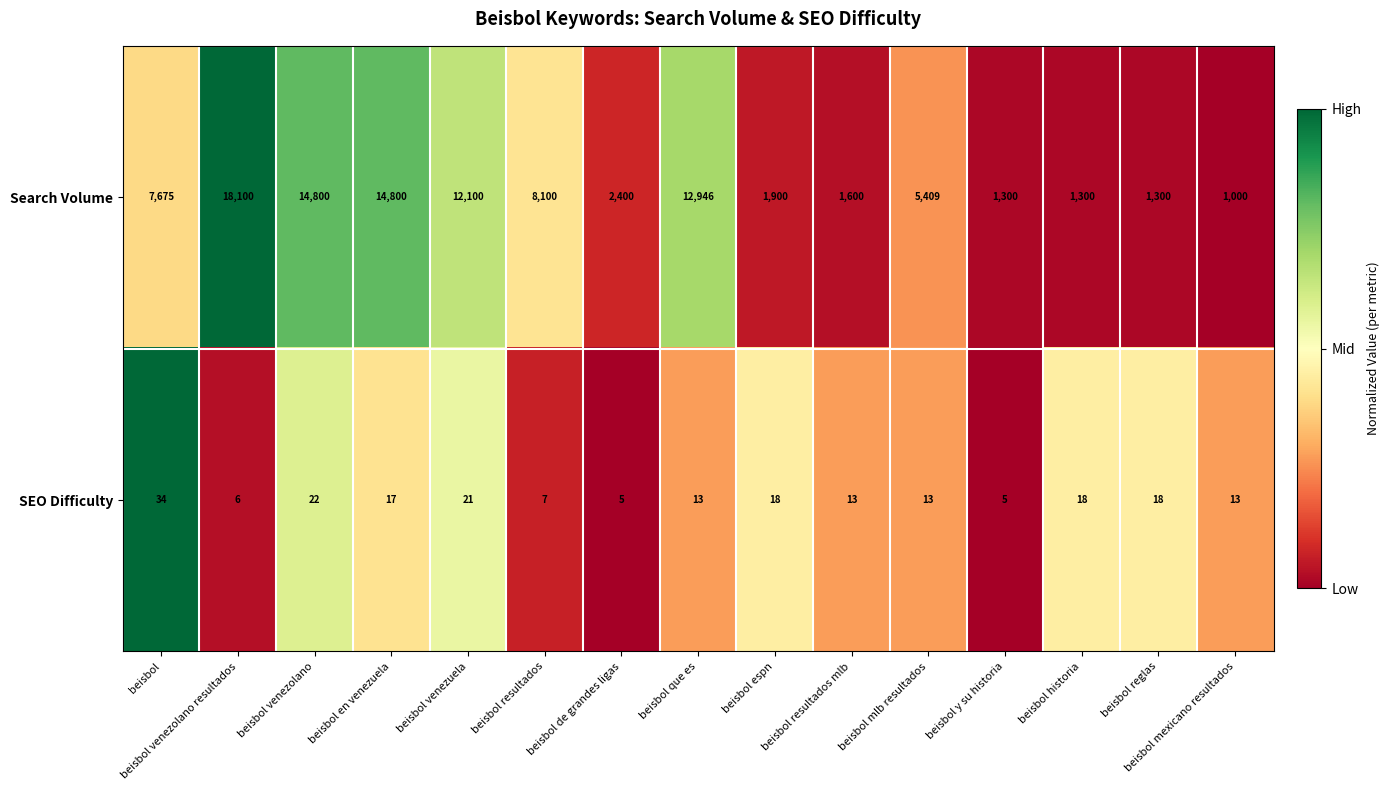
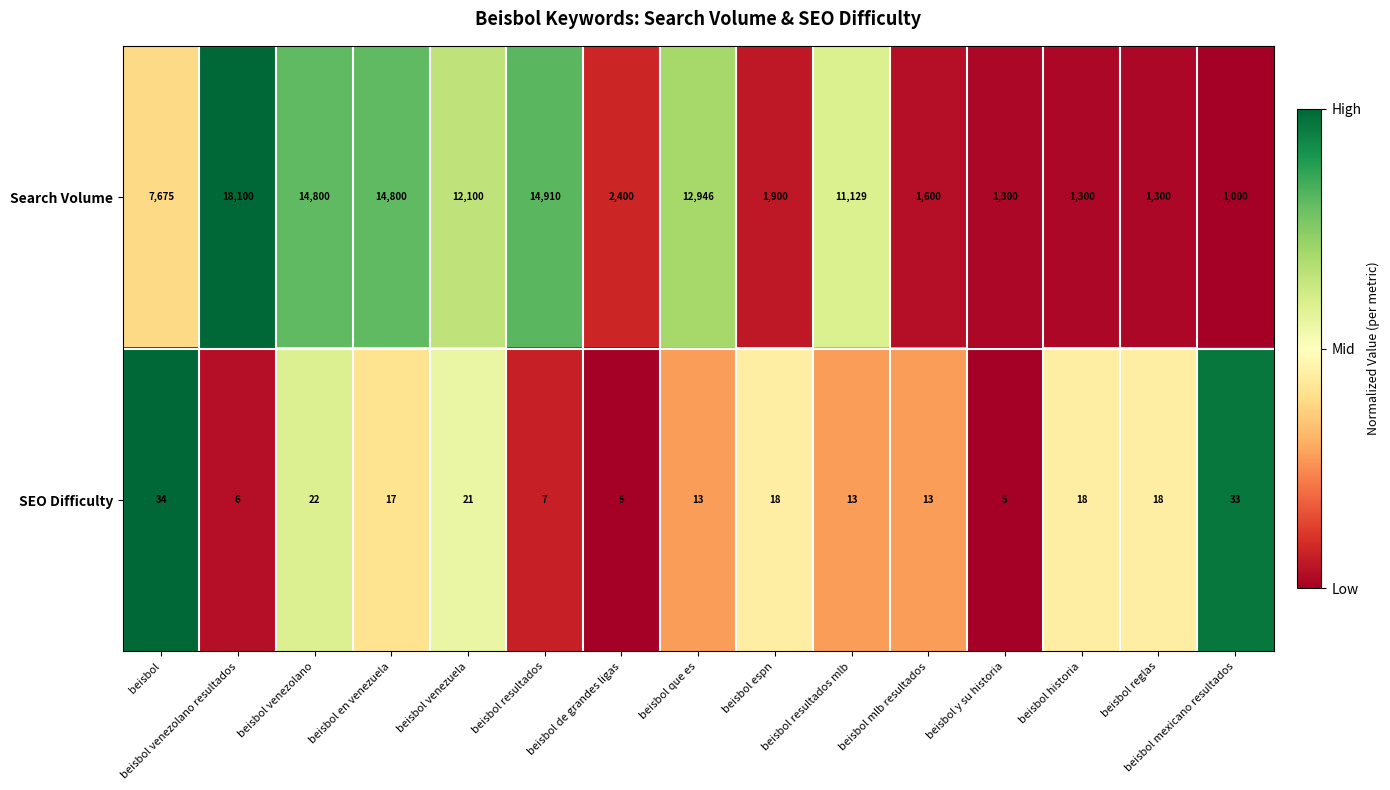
Search Volume, beisbol resultados: 8,100 -> 14,910
Search Volume, beisbol resultados mlb: 1,600 -> 11,129
Search Volume, beisbol mlb resultados: 5,409 -> 1,600
SEO Difficulty, beisbol mexicano resultados: 13 -> 33
